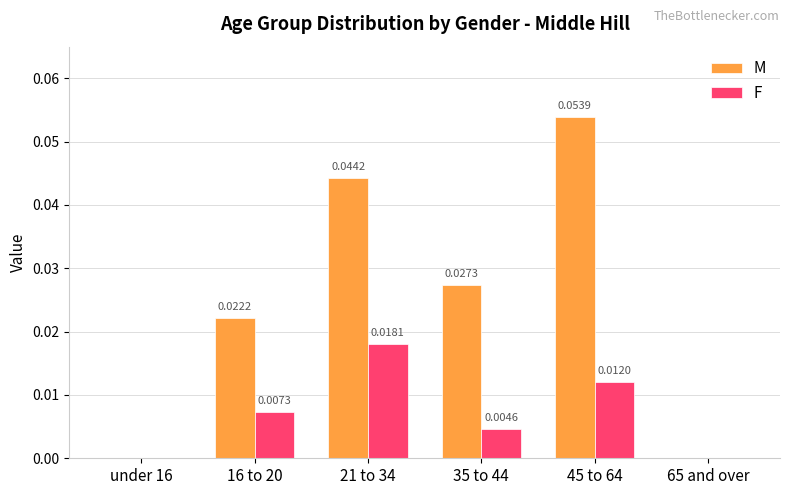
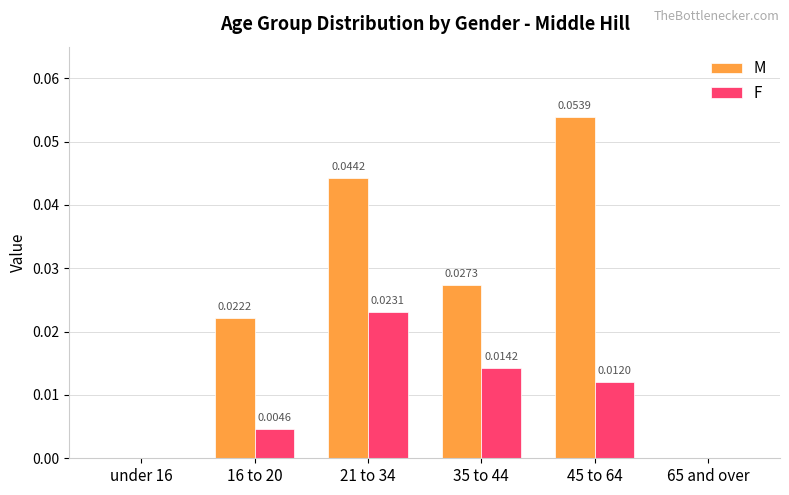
F, 16 to 20: 0.0073 -> 0.0046
F, 21 to 34: 0.0181 -> 0.0231
F, 35 to 44: 0.0046 -> 0.0142
